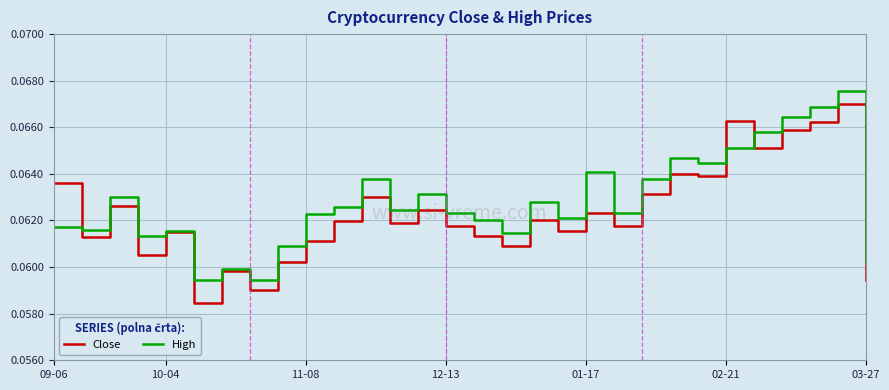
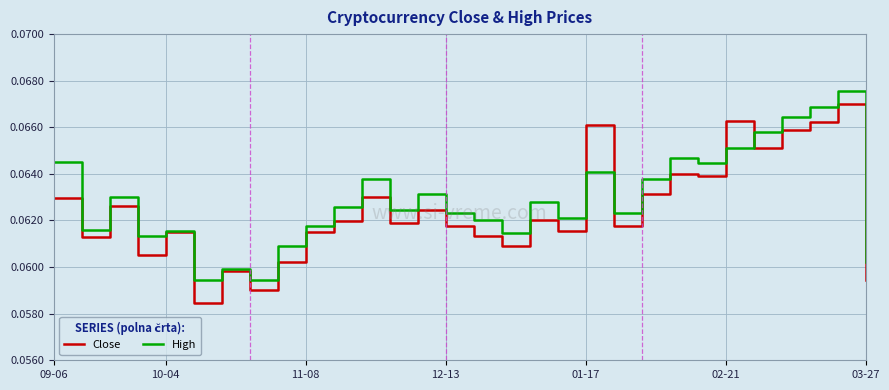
Close, 09-06: 0.0636 -> 0.0630
High, 09-06: 0.0617 -> 0.0645
Close, 11-08: 0.0611 -> 0.0615
High, 11-08: 0.0623 -> 0.0618
Close, 01-17: 0.0623 -> 0.0661
